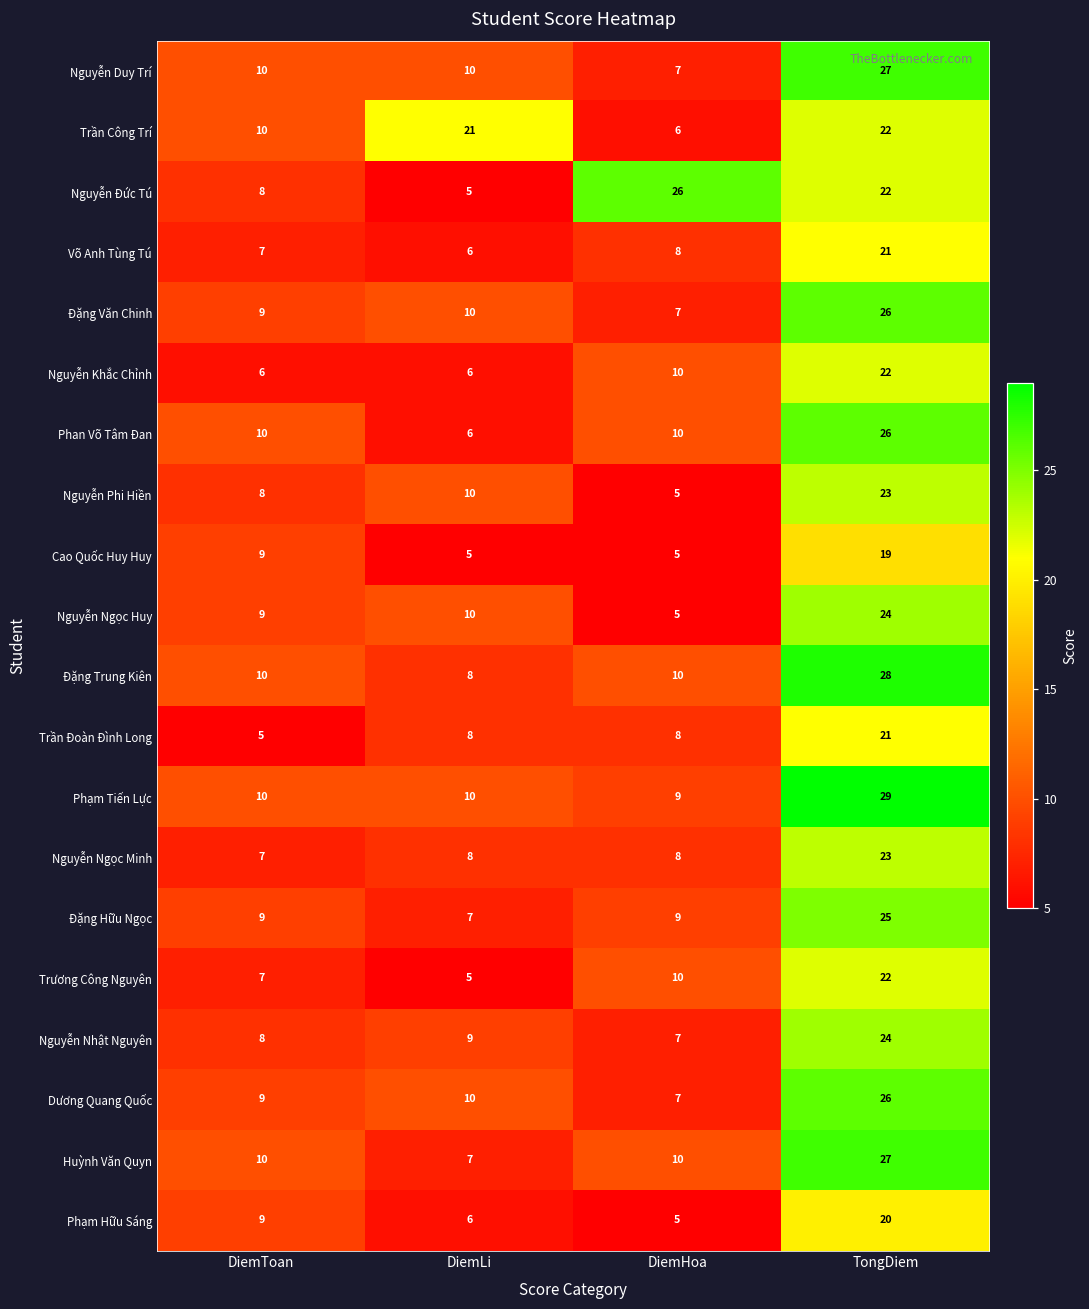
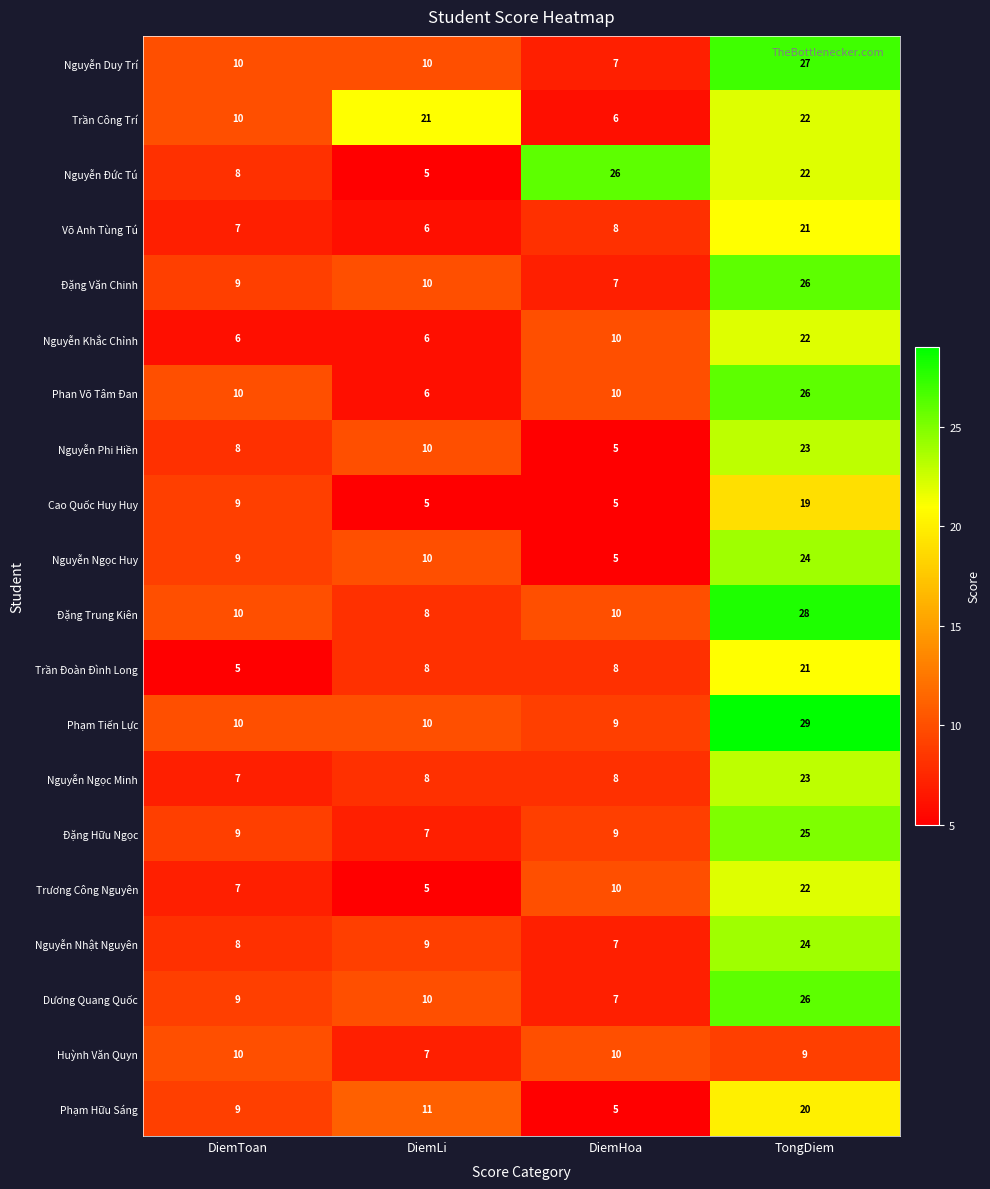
Huỳnh Văn Quyn, TongDiem: 27 -> 9
Phạm Hữu Sáng, DiemLi: 6 -> 11
